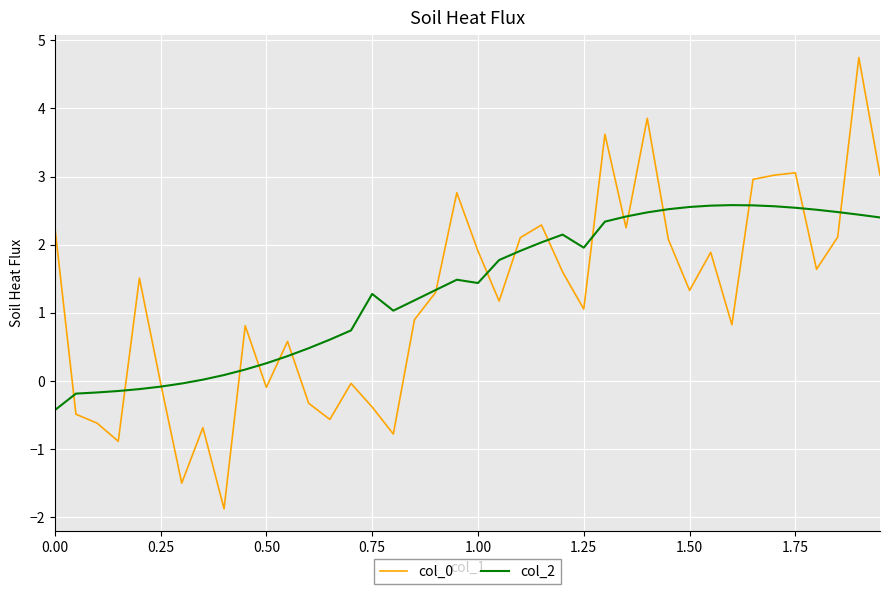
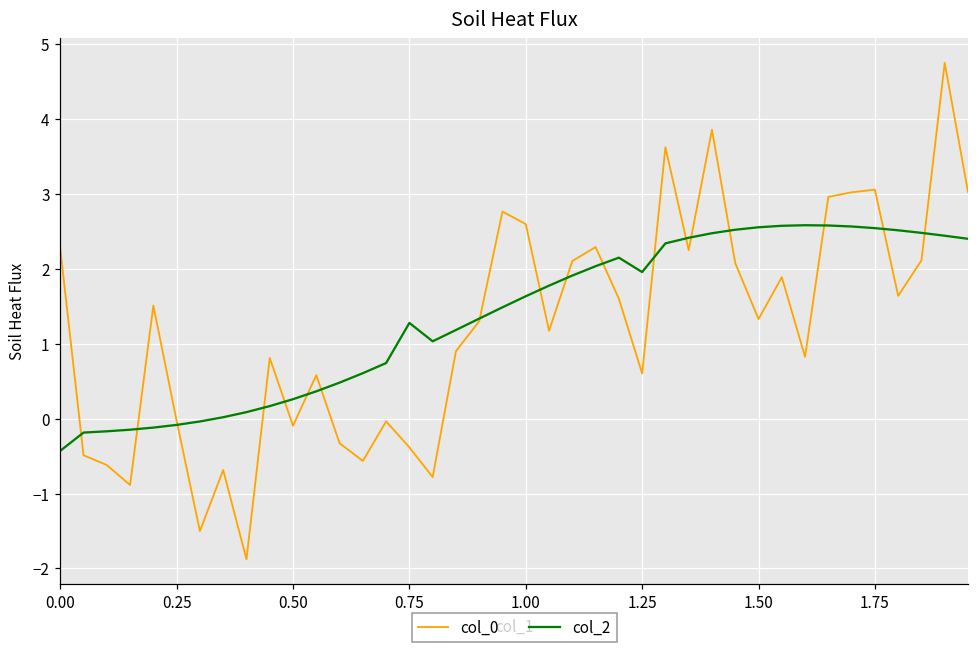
col_0, 1.00: 1.9 -> 2.6
col_2, 1.00: 1.4 -> 1.6
col_0, 1.25: 1.1 -> 0.6
